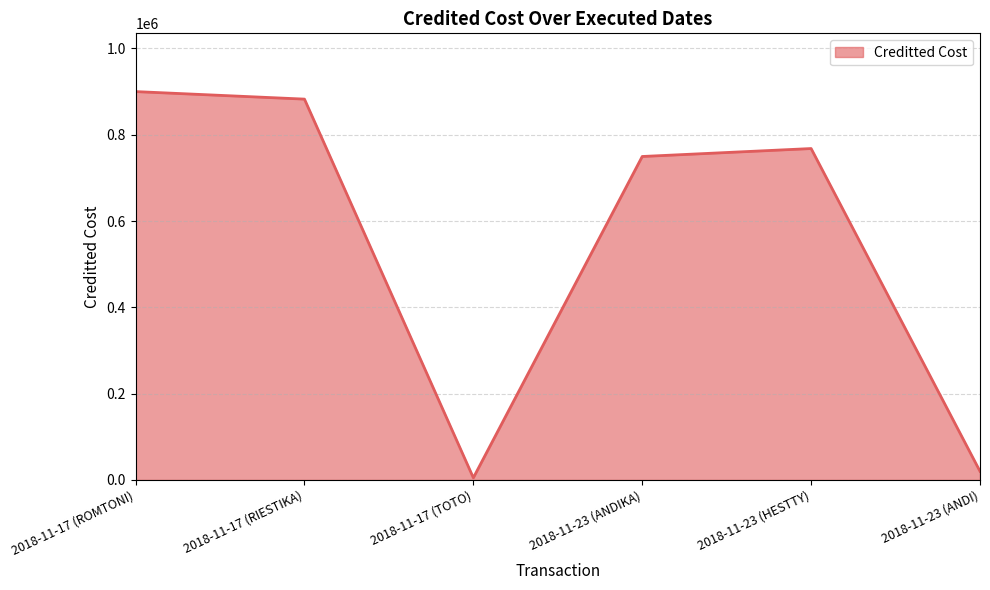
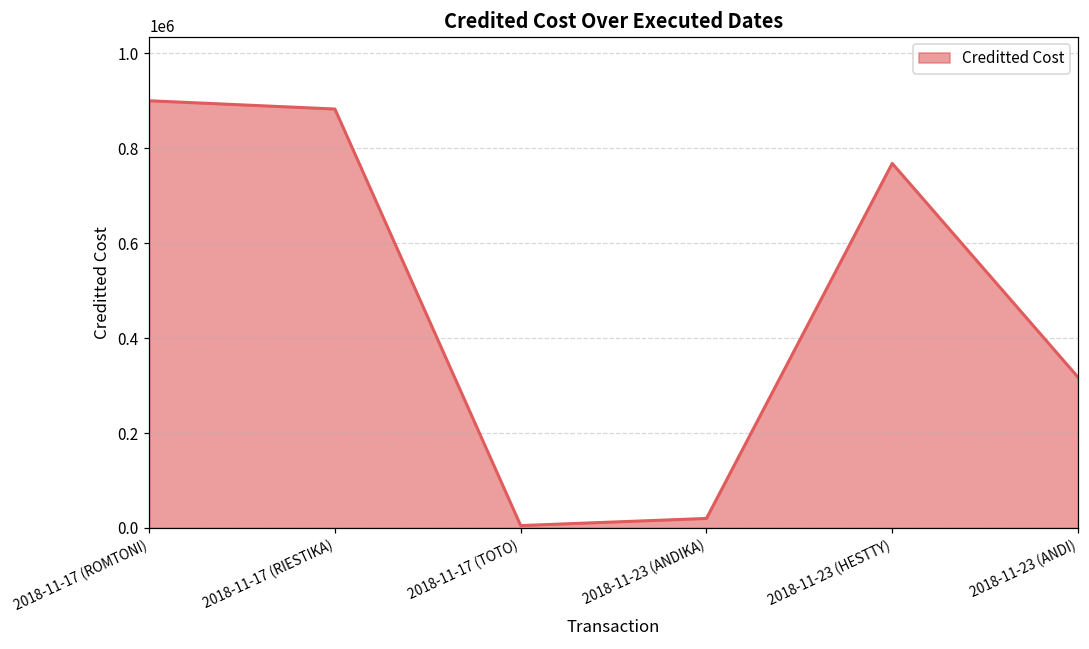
2018-11-23 (ANDIKA): 750000 -> 20000
2018-11-23 (ANDI): 20000 -> 320000
